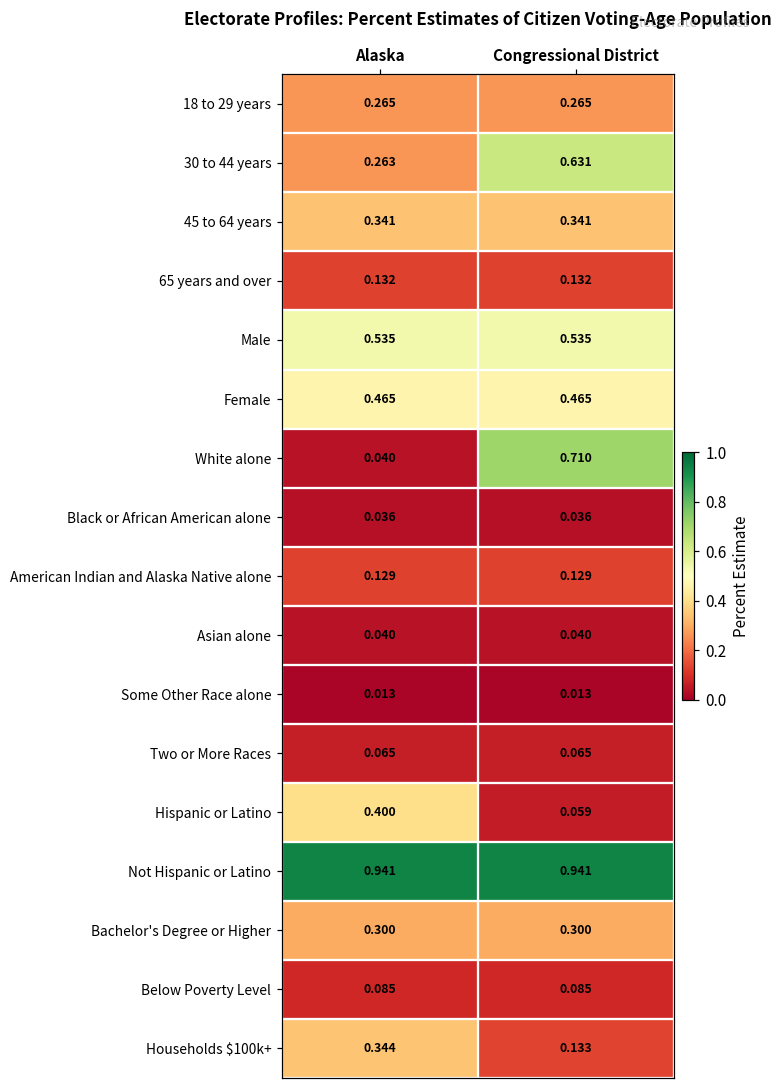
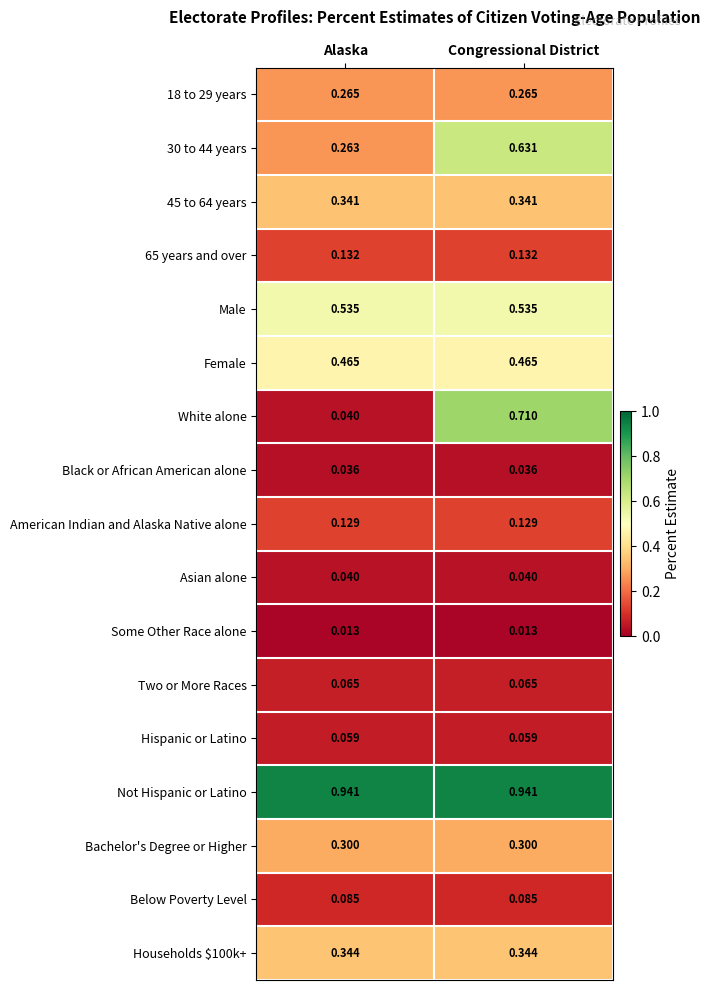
Hispanic or Latino, Alaska: 0.400 -> 0.059
Households $100k+, Congressional District: 0.133 -> 0.344
